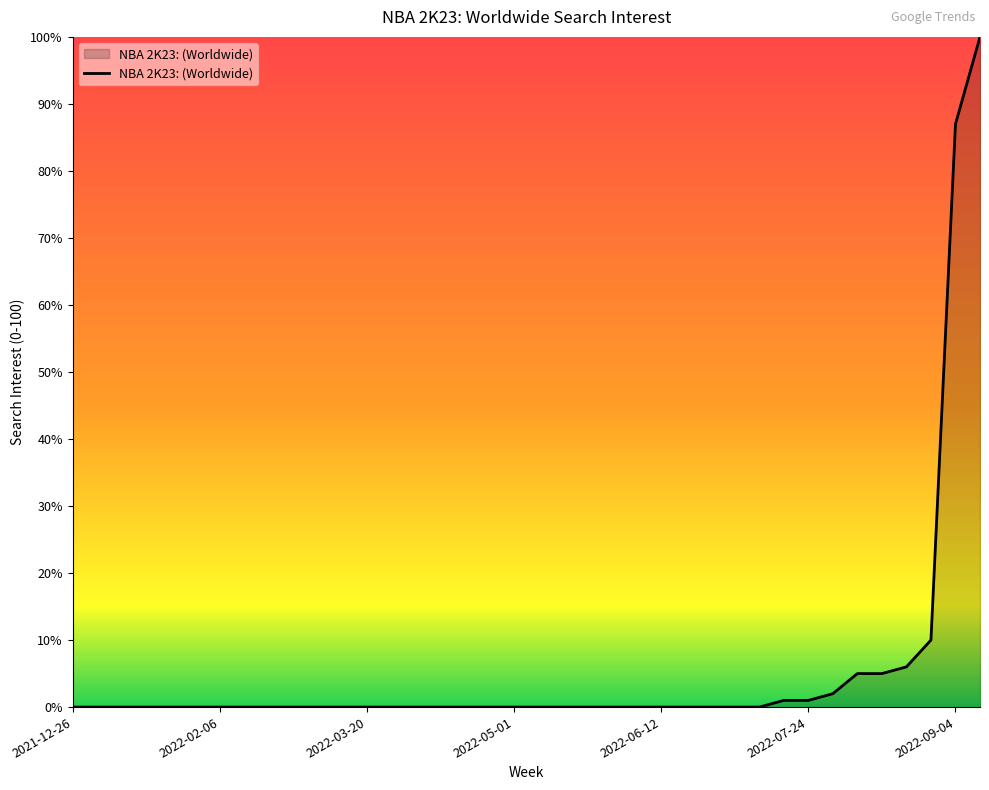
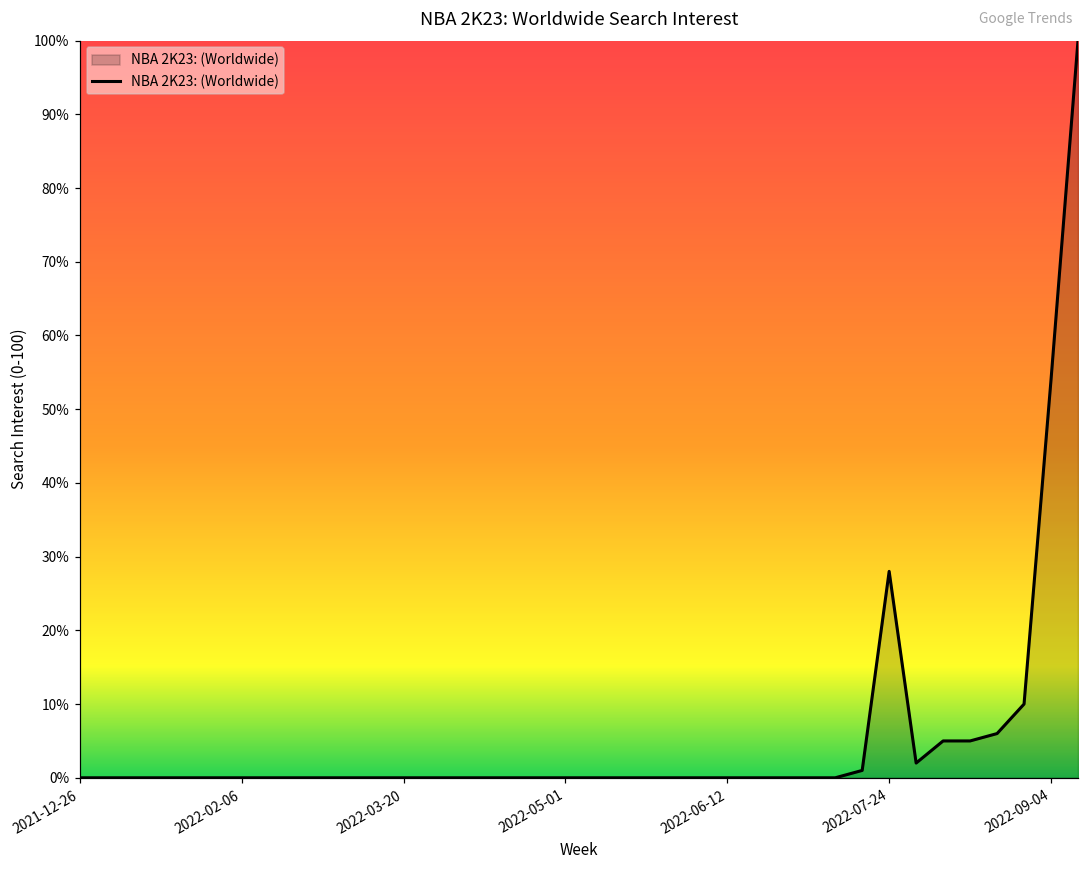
2022-07-24: 1% -> 28%
2022-09-04: 87% -> 54%
